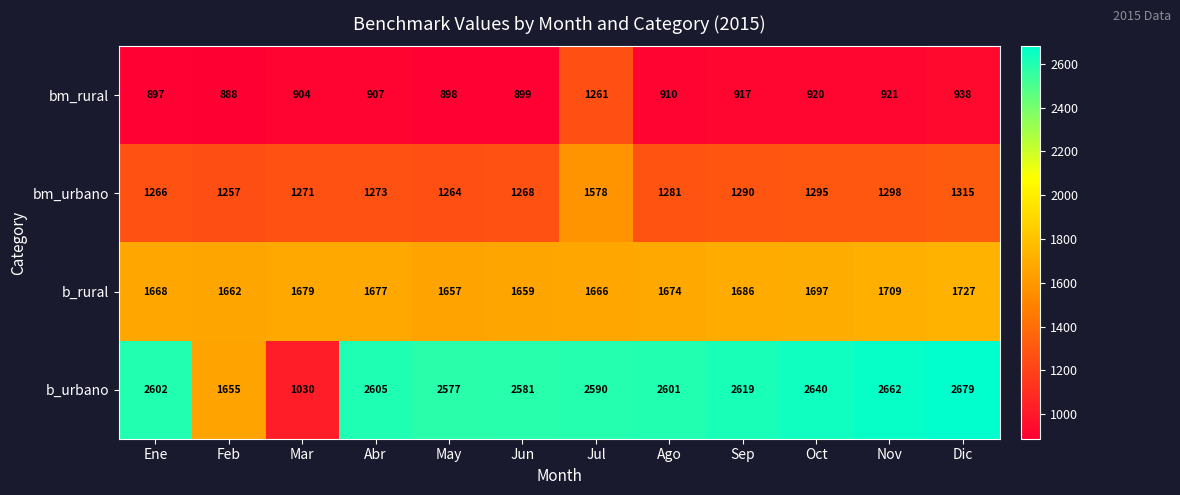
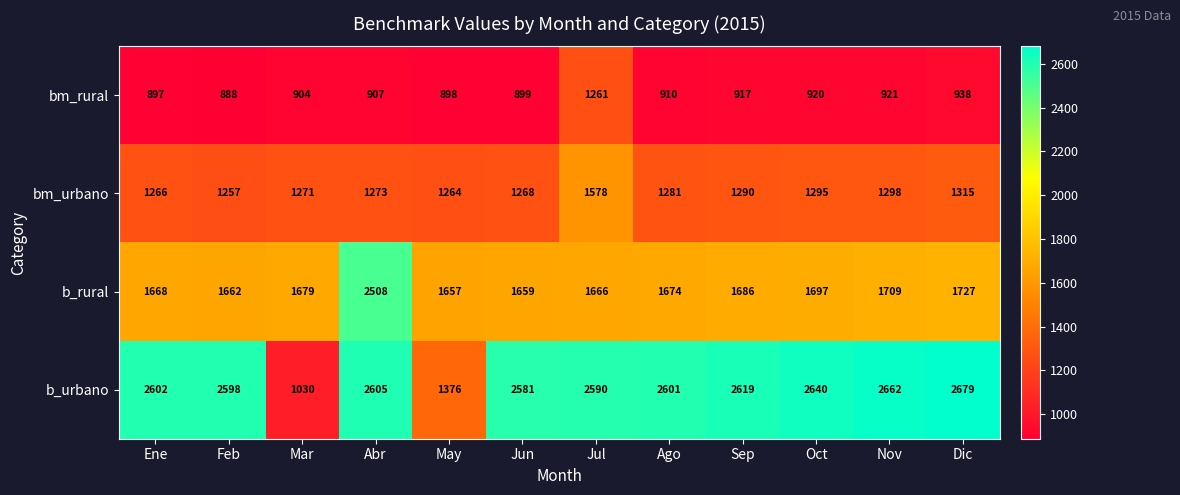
b_rural, Abr: 1677 -> 2508
b_urbano, Feb: 1655 -> 2598
b_urbano, May: 2577 -> 1376
